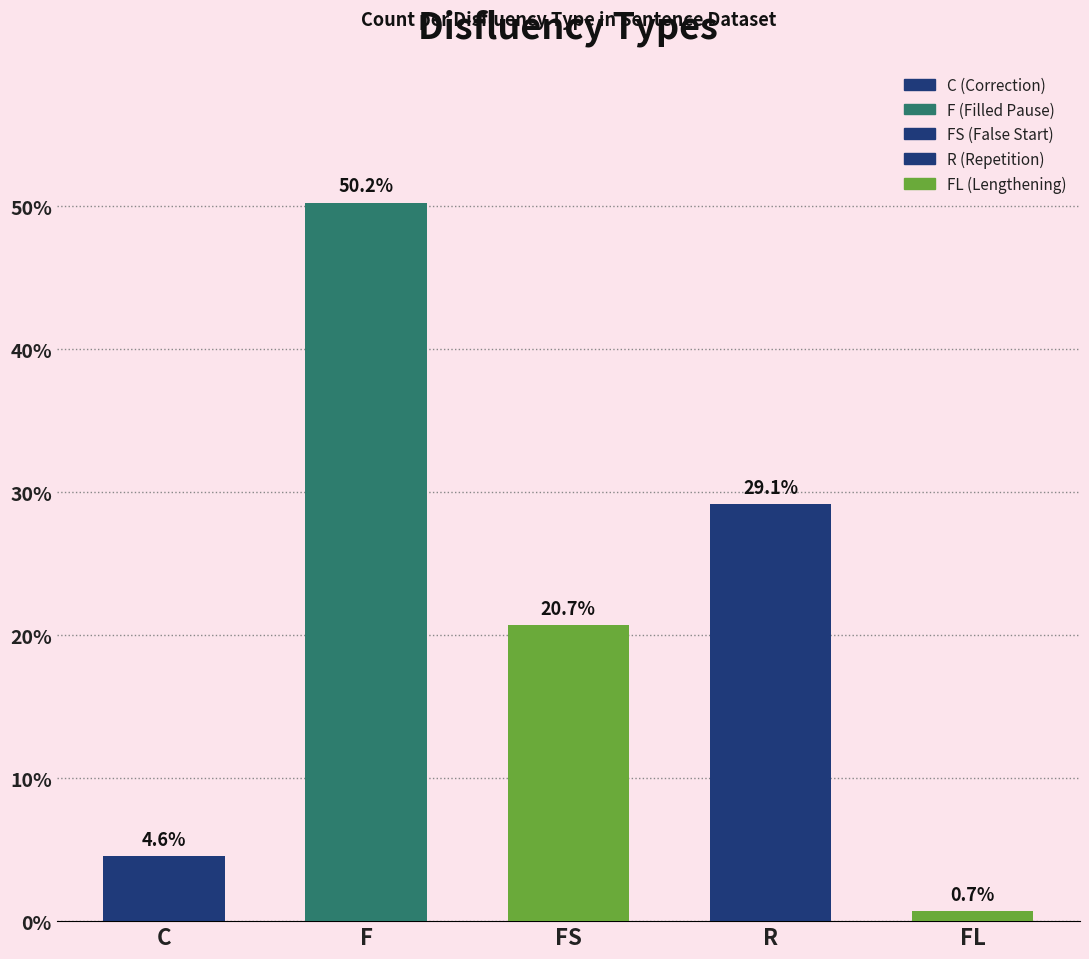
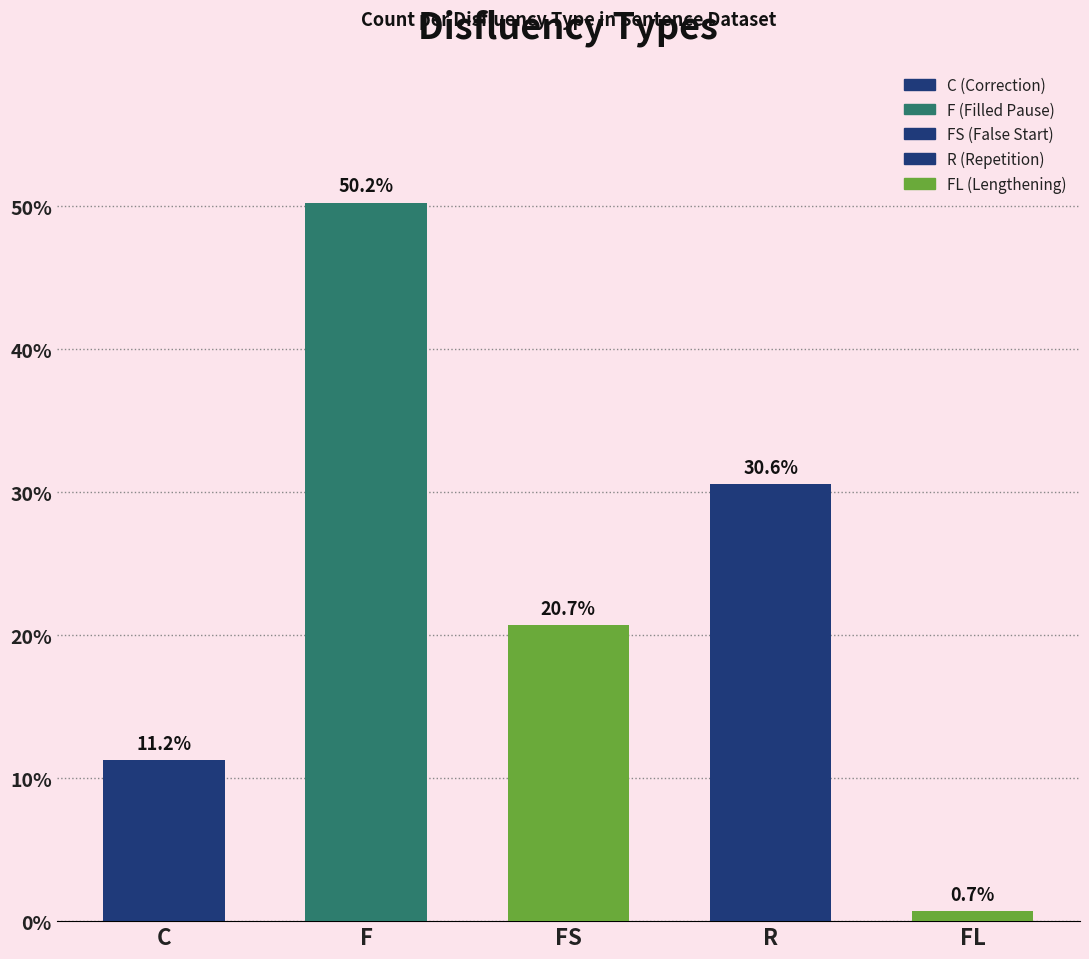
C: 4.6% -> 11.2%
R: 29.1% -> 30.6%
